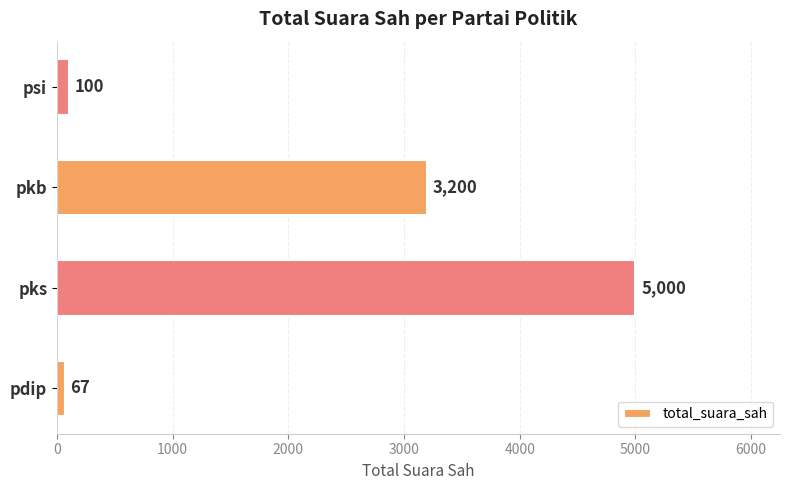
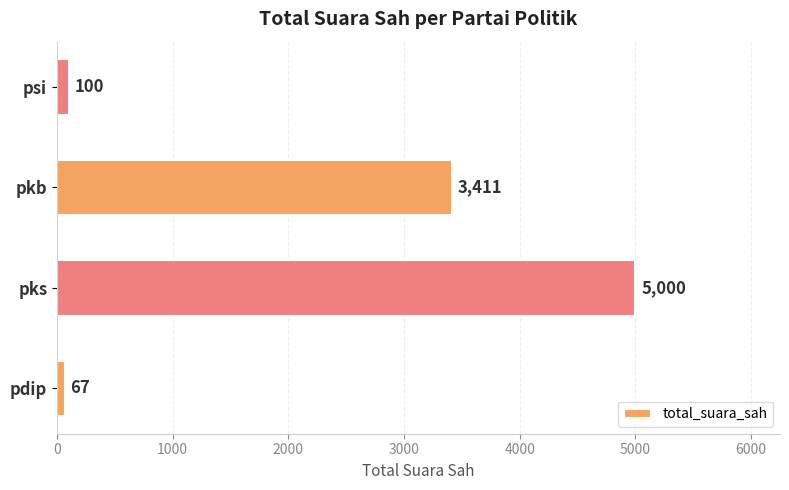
pkb: 3,200 -> 3,411
